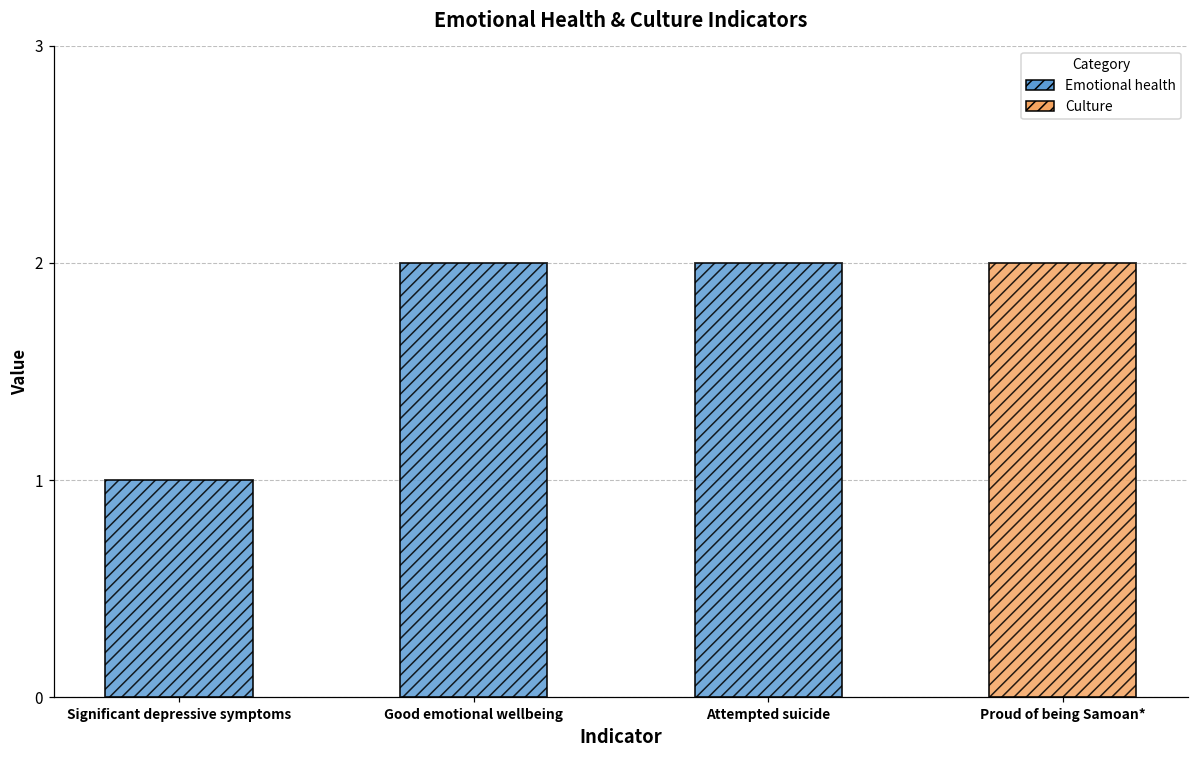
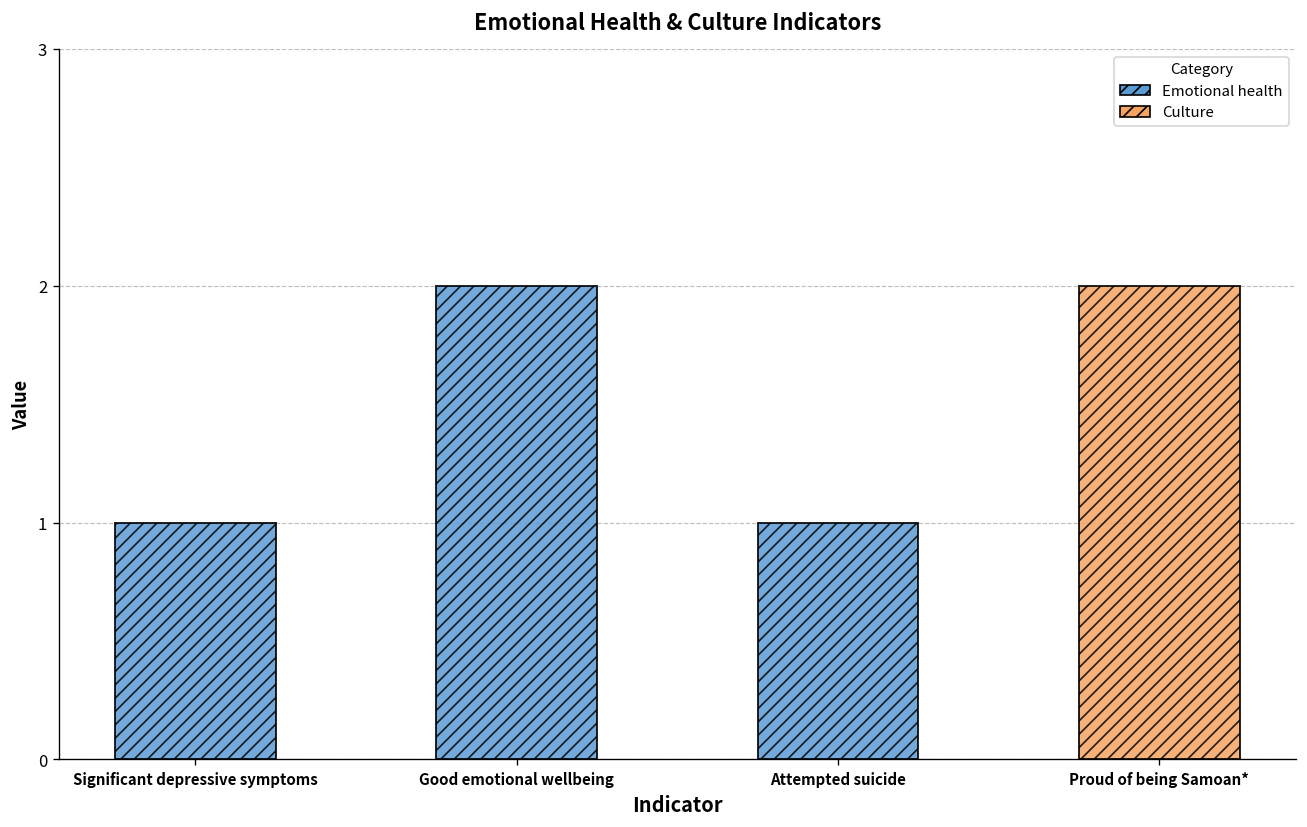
Attempted suicide: 2 -> 1
